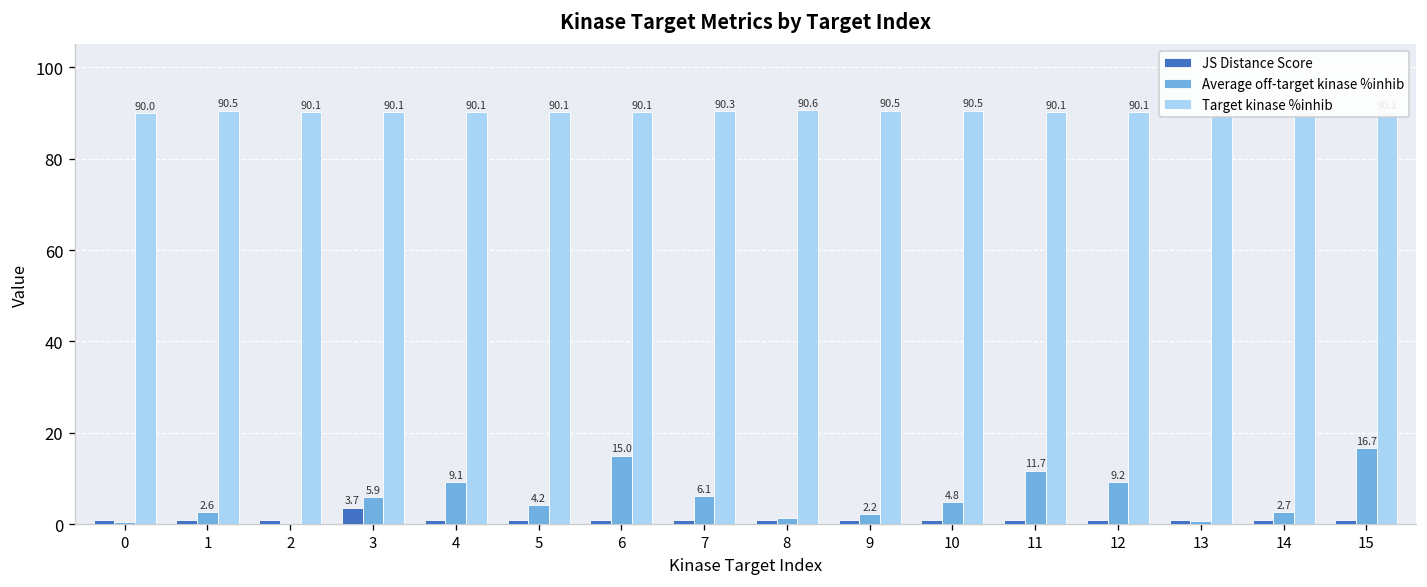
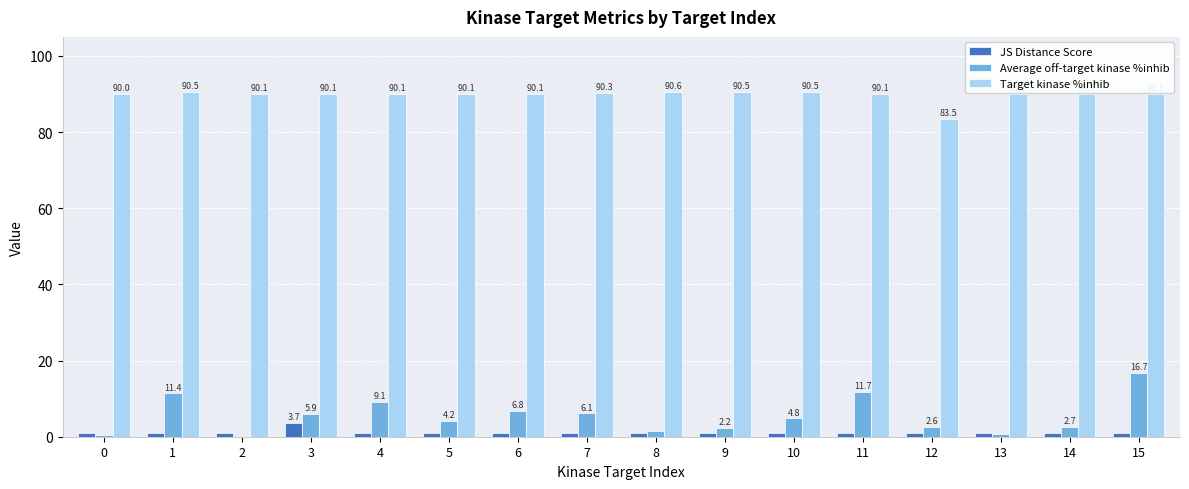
Average off-target kinase %inhib, 1: 2.6 -> 11.4
Average off-target kinase %inhib, 6: 15.0 -> 6.8
Average off-target kinase %inhib, 12: 9.2 -> 2.6
Target kinase %inhib, 12: 90.1 -> 83.5
